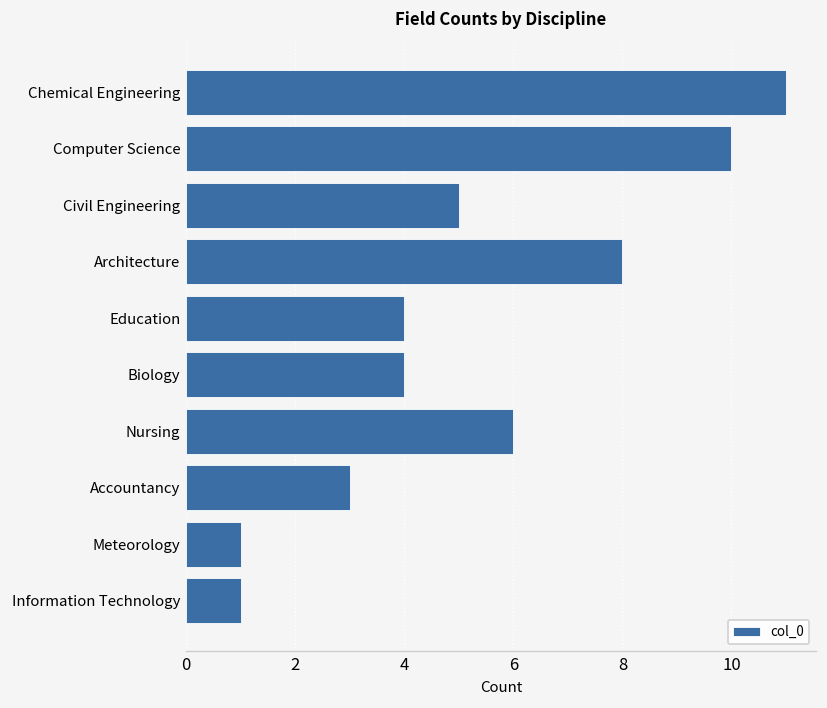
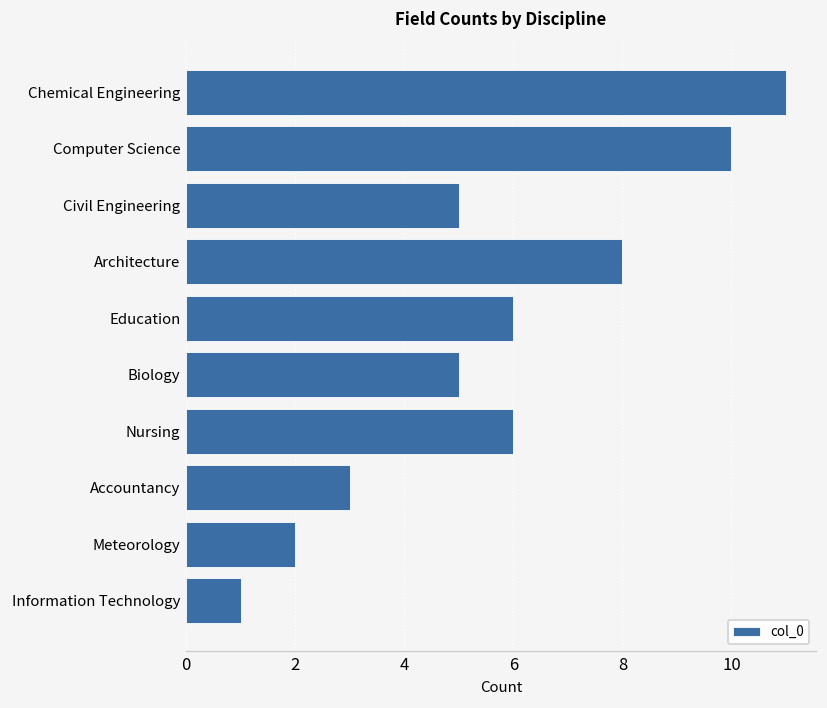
Education: 4 -> 6
Biology: 4 -> 5
Meteorology: 1 -> 2
